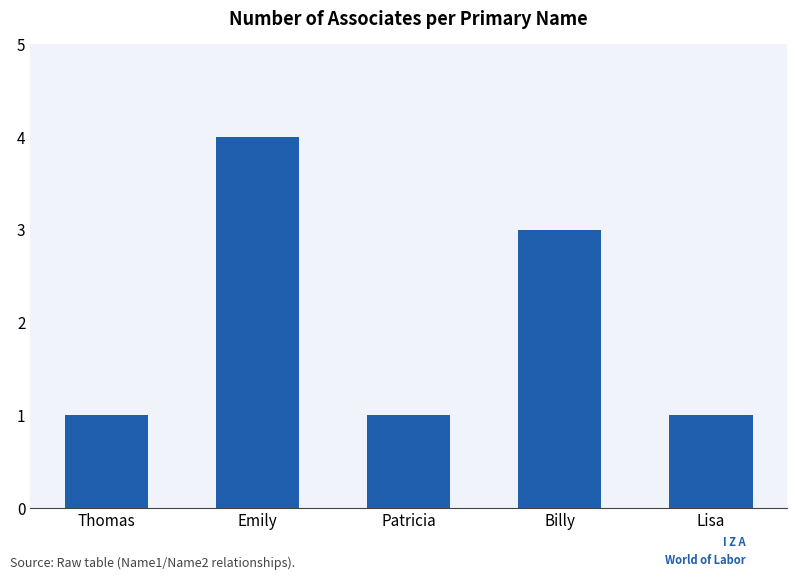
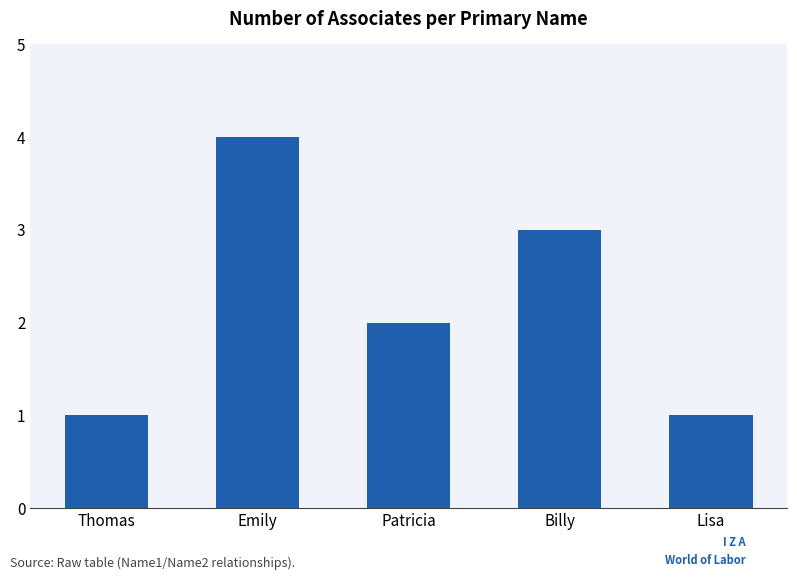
Patricia: 1 -> 2
